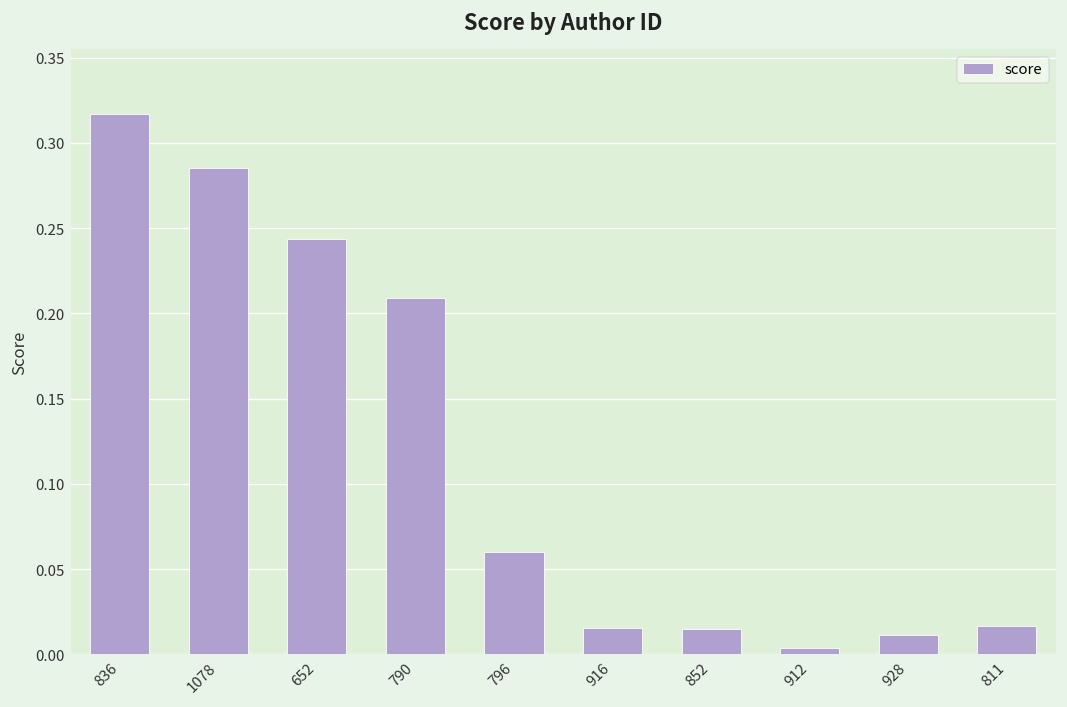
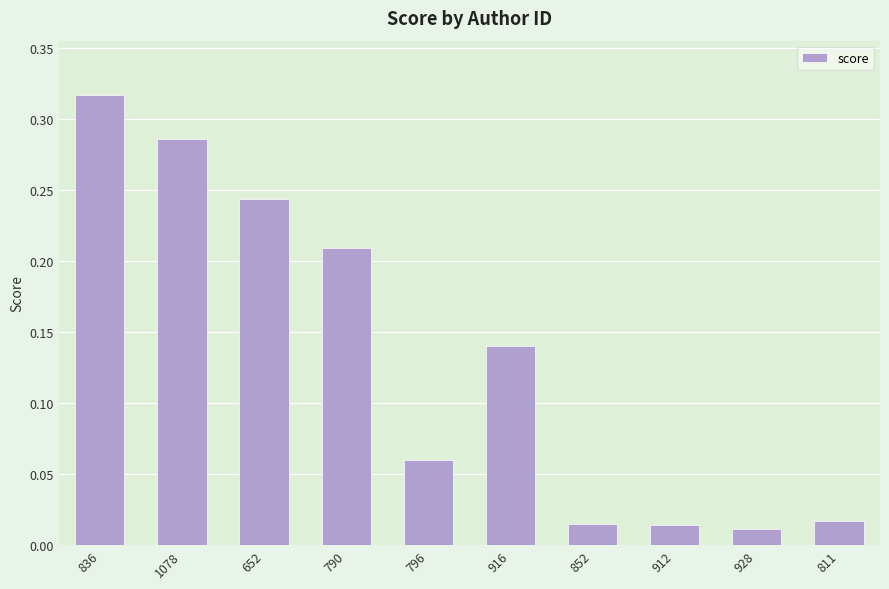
916: 0.016 -> 0.140
912: 0.004 -> 0.014
